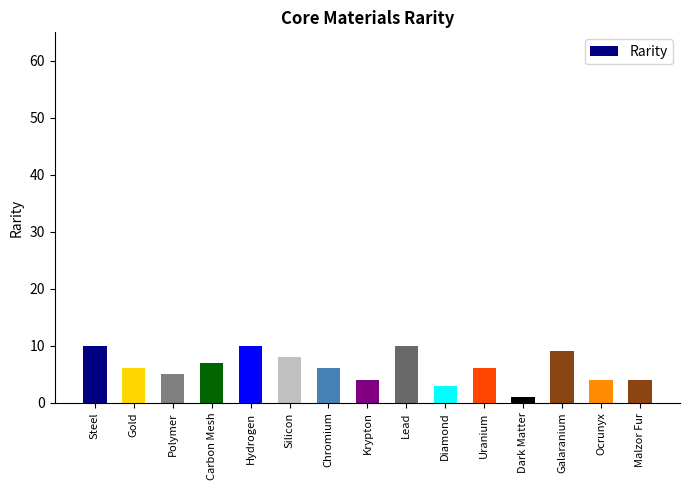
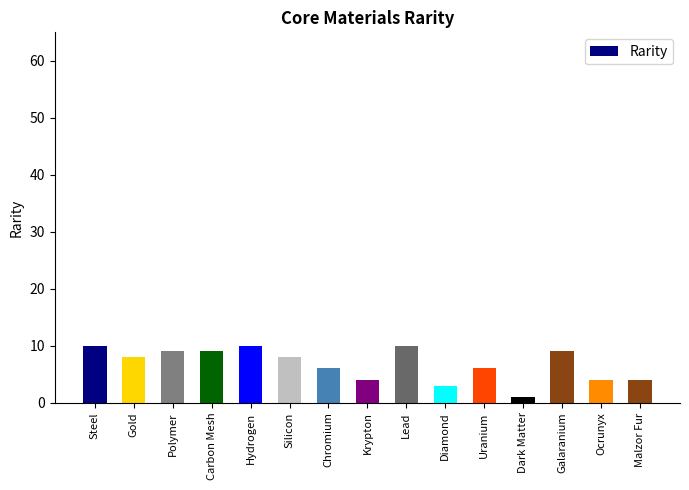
Gold: 6 -> 8
Polymer: 5 -> 9
Carbon Mesh: 7 -> 9
